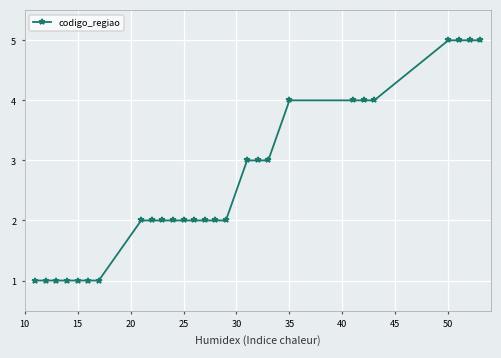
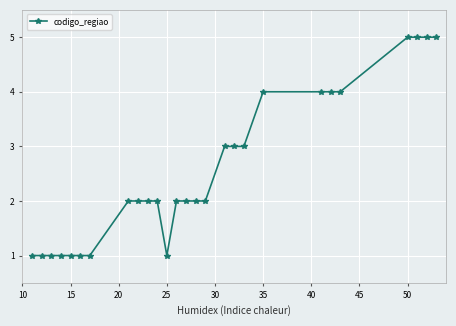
25: 2 -> 1
